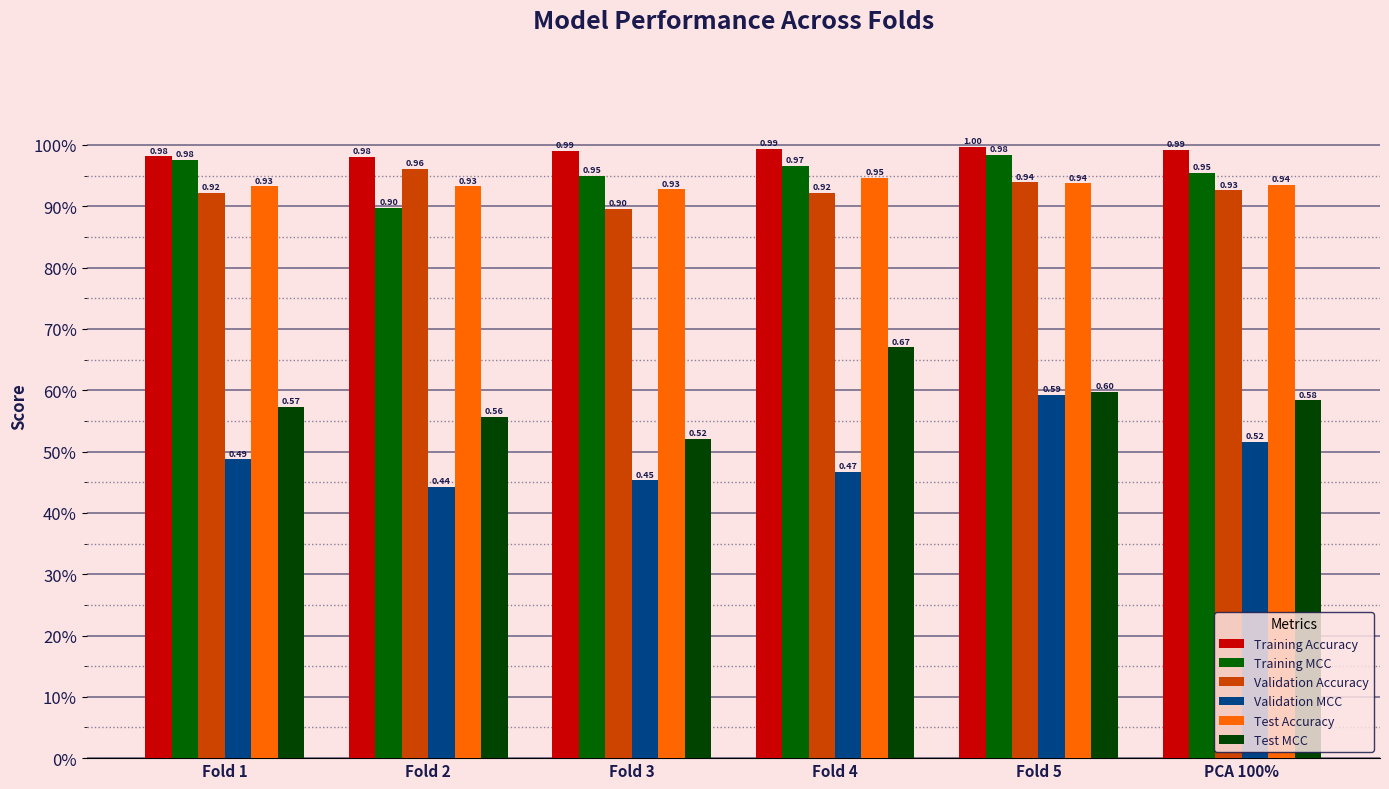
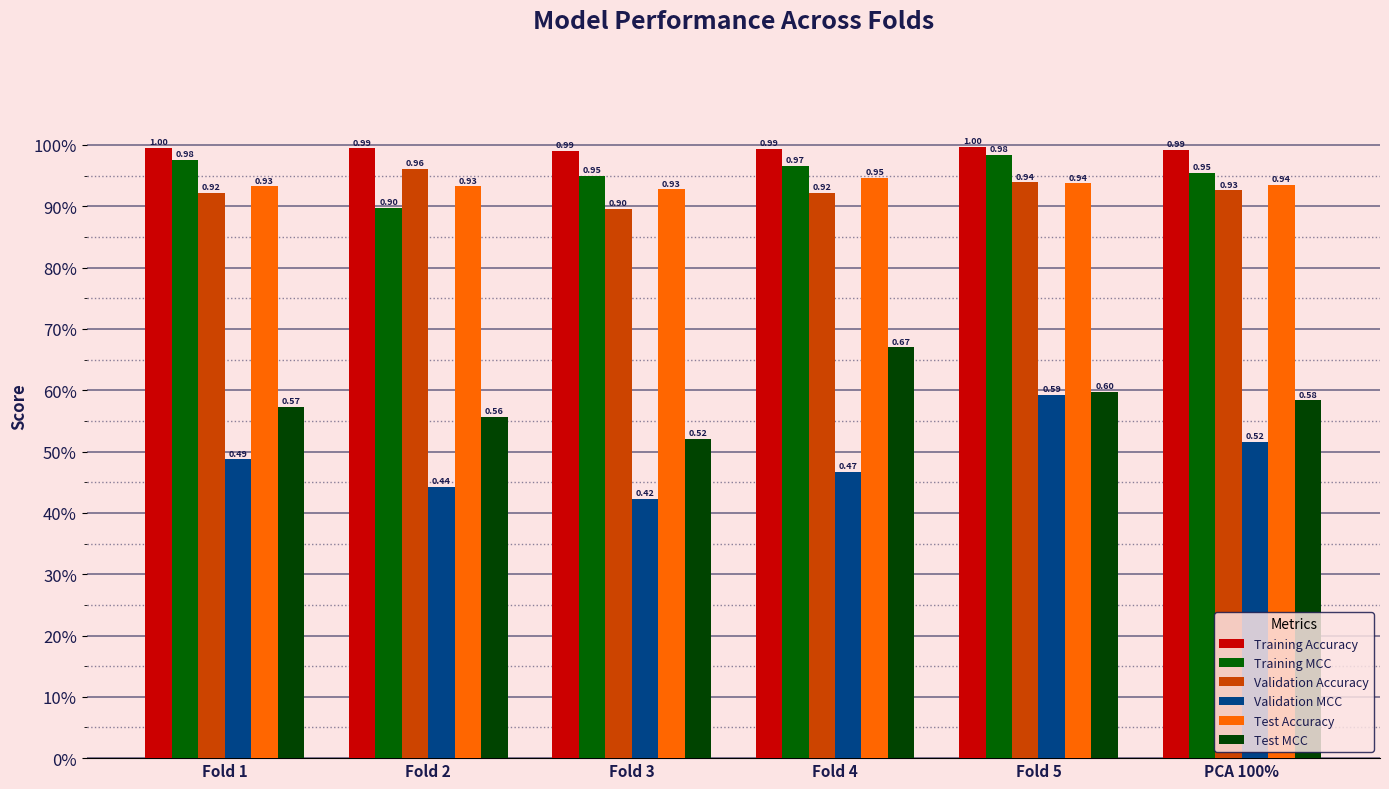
Training Accuracy, Fold 1: 0.98 -> 1.00
Training Accuracy, Fold 2: 0.98 -> 0.99
Validation MCC, Fold 3: 0.45 -> 0.42
